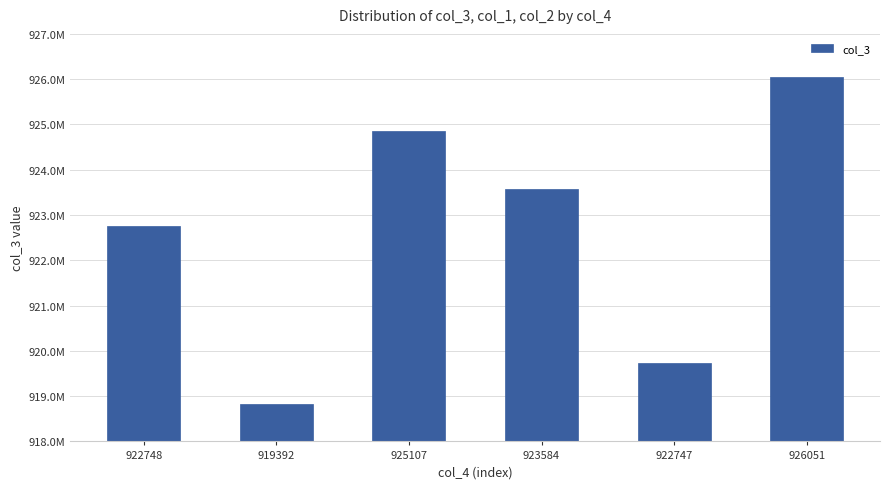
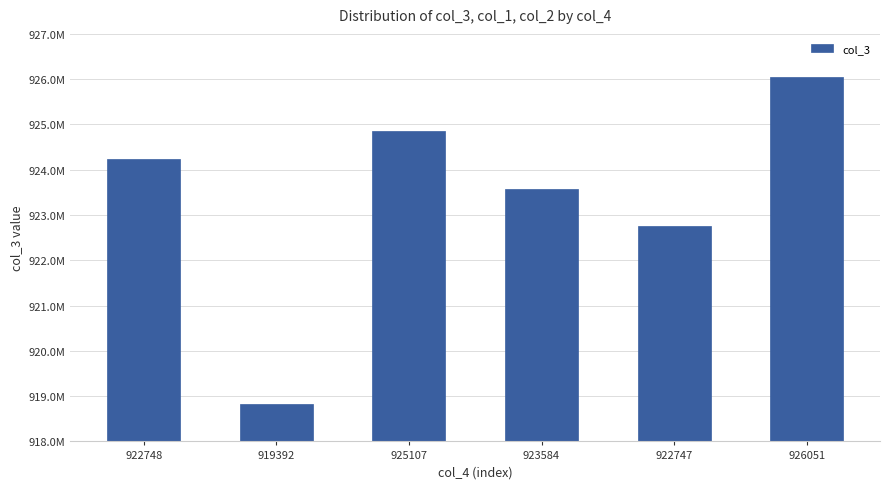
922748: 922700000 -> 924200000
922747: 919700000 -> 922700000
